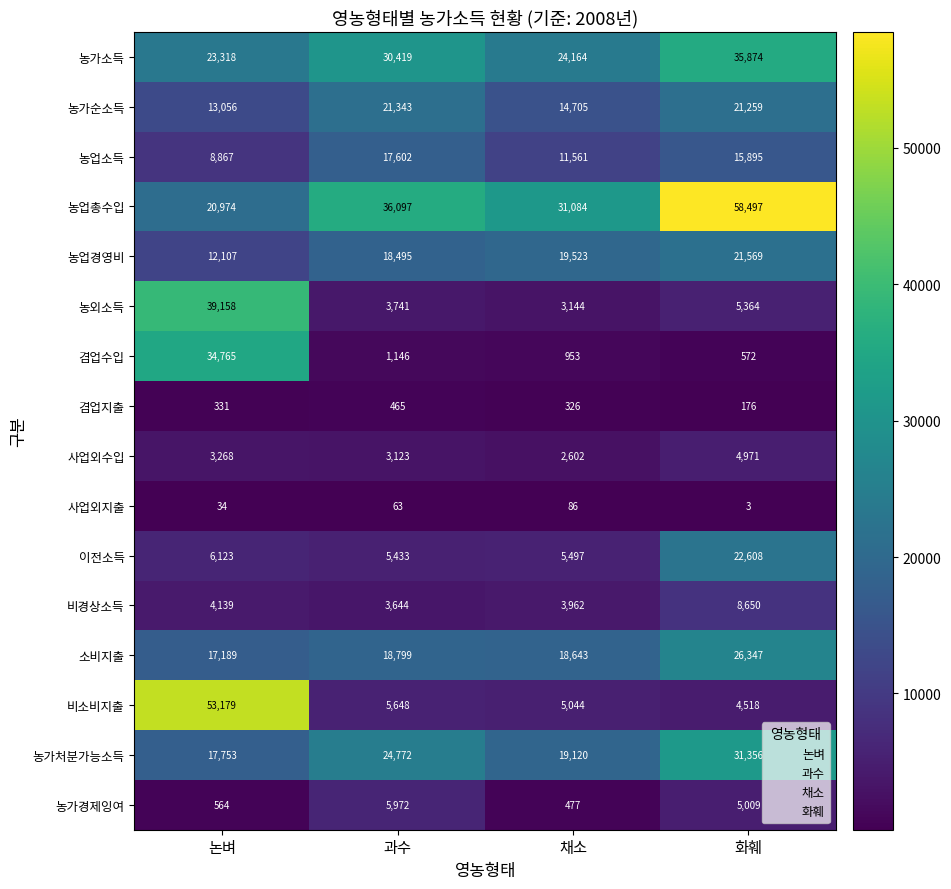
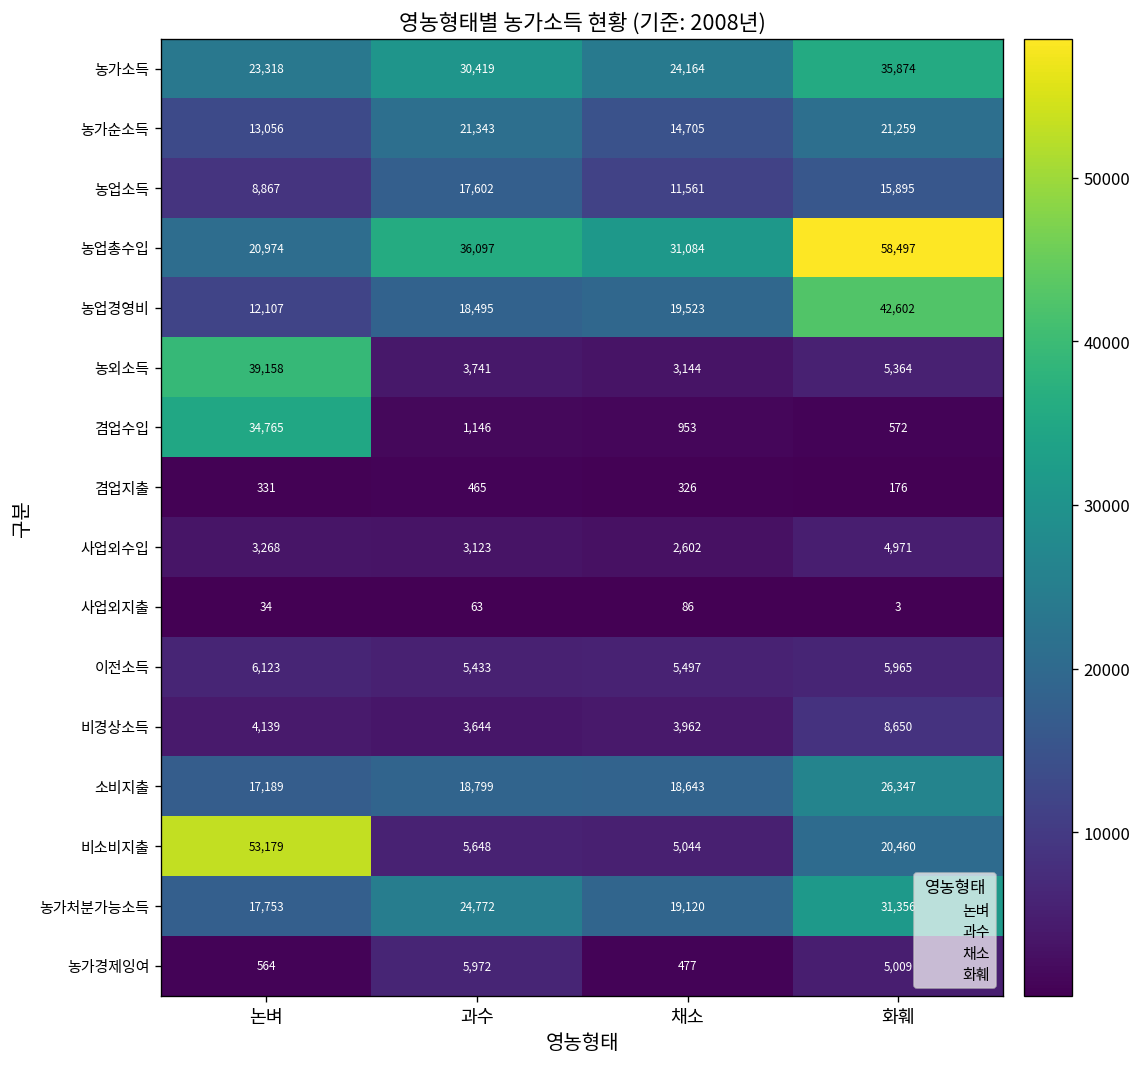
농업경영비, 화훼: 21,569 -> 42,602
이전소득, 화훼: 22,608 -> 5,965
비소비지출, 화훼: 4,518 -> 20,460
